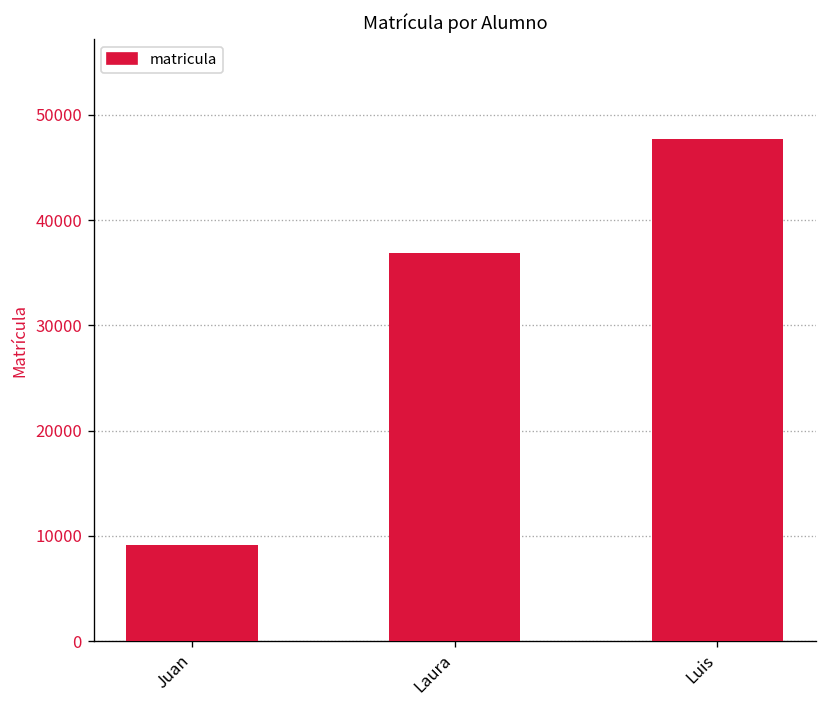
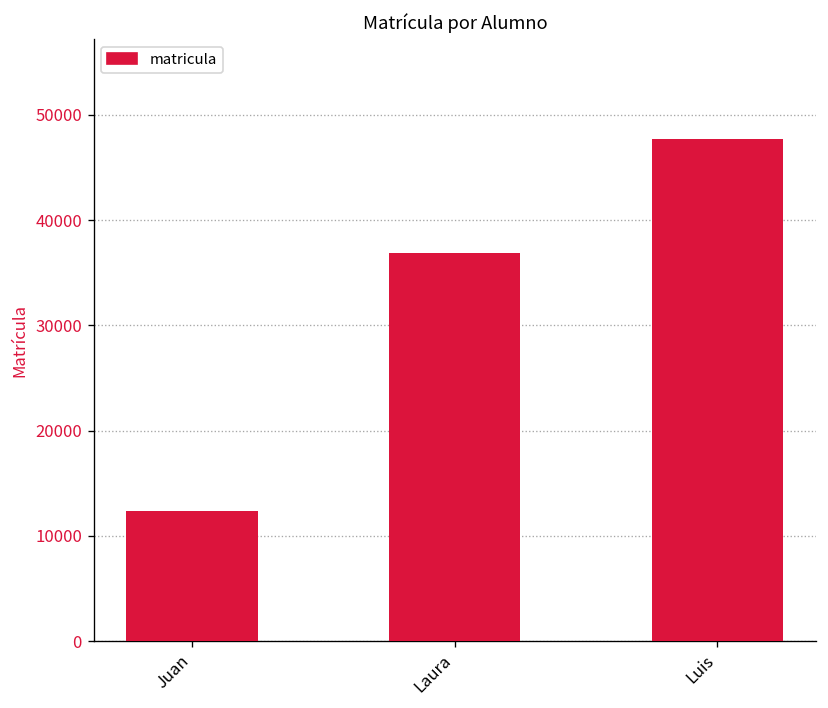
Juan: 9000 -> 12000
